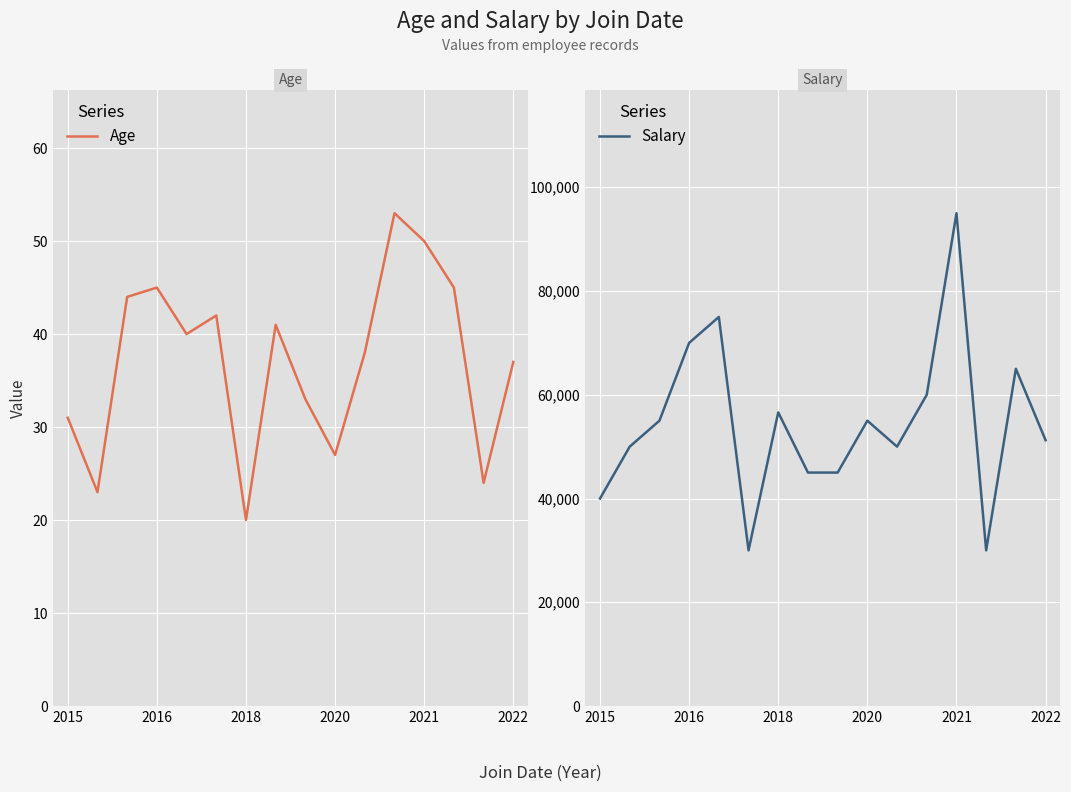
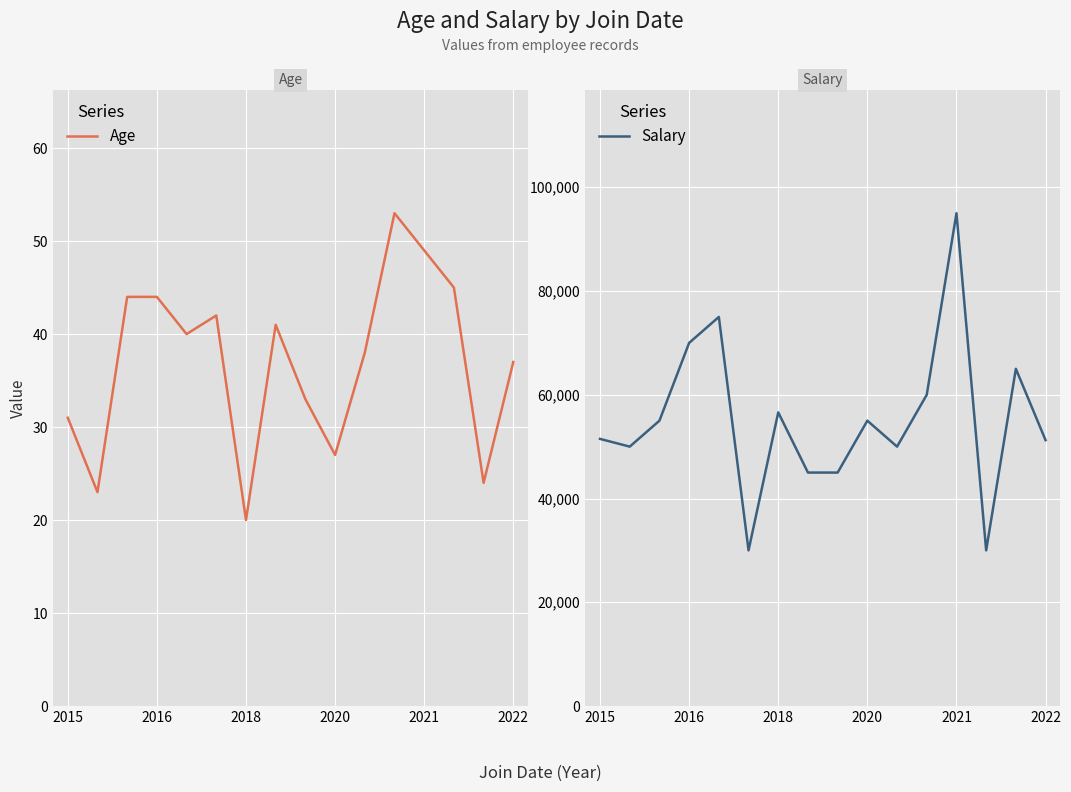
Age, 2016: 45 -> 44
Age, 2021: 50 -> 49
Salary, 2015: 40,000 -> 51,000
